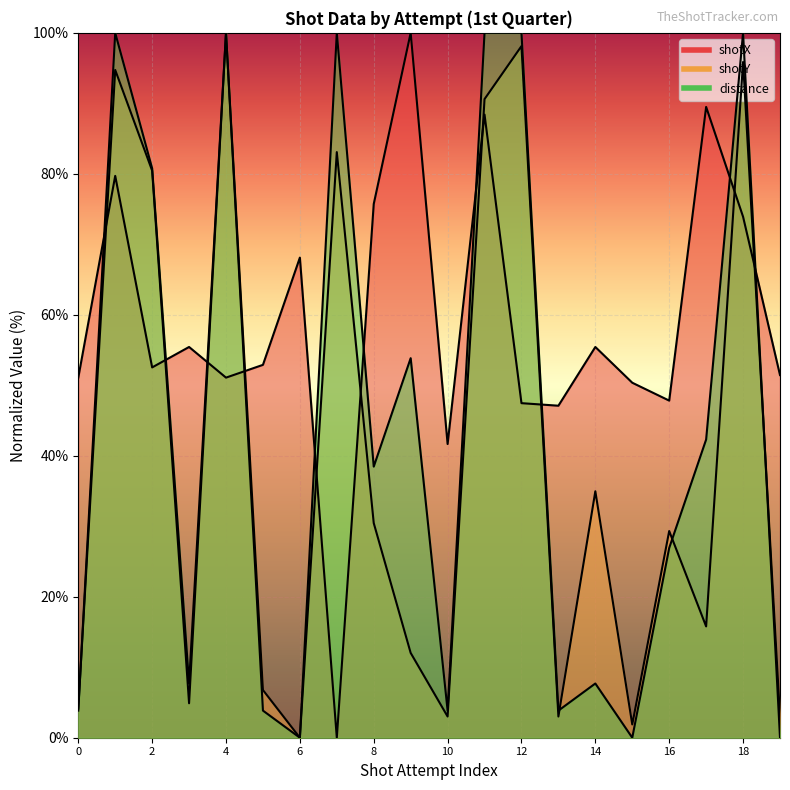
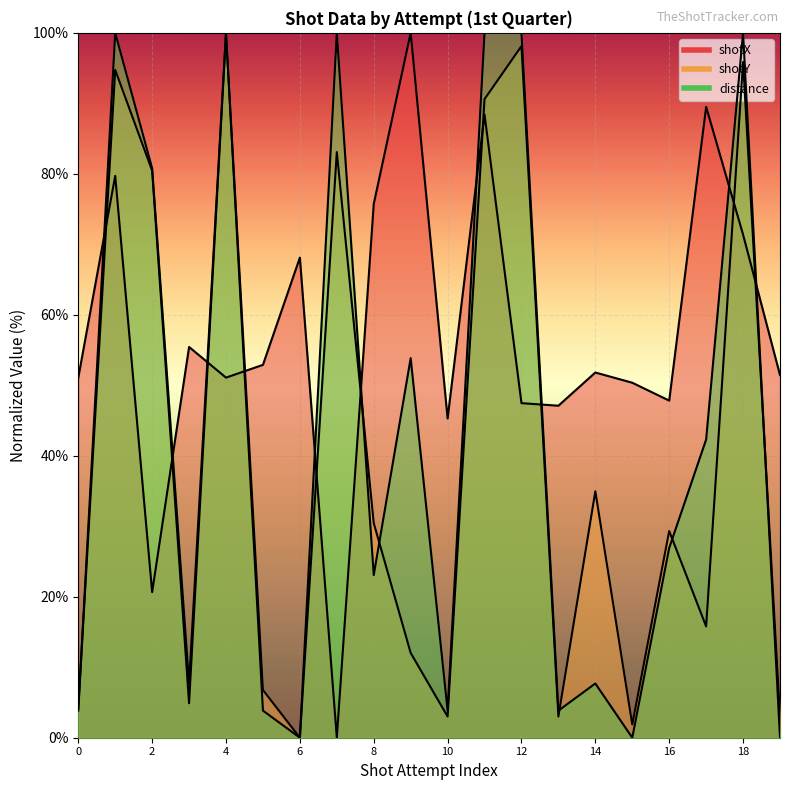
shotX, 2: 53% -> 21%
distance, 8: 38% -> 23%
shotX, 10: 42% -> 45%
shotX, 14: 55% -> 52%
shotX, 18: 74% -> 71%
